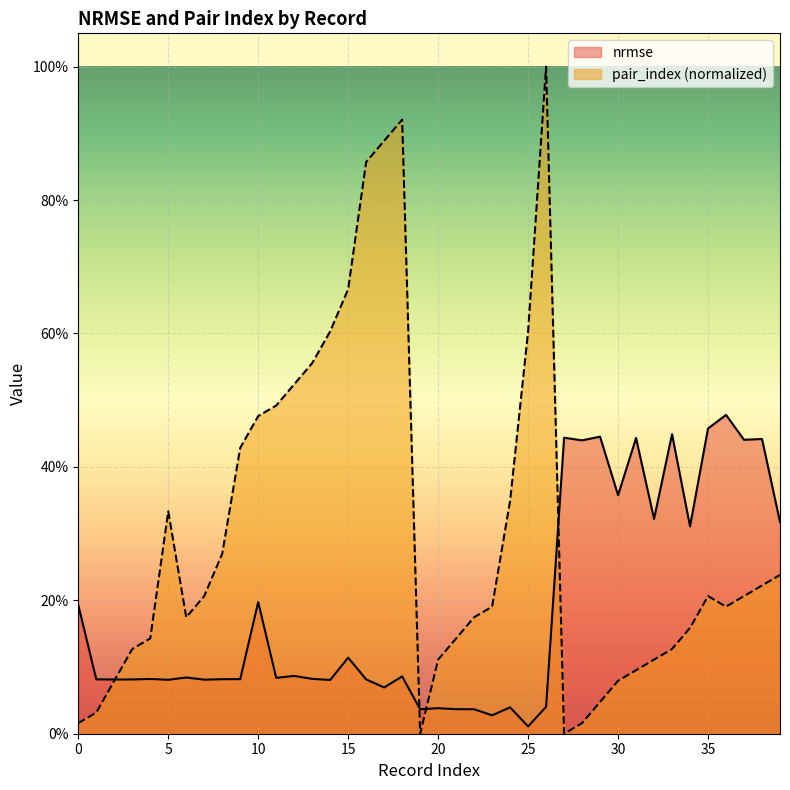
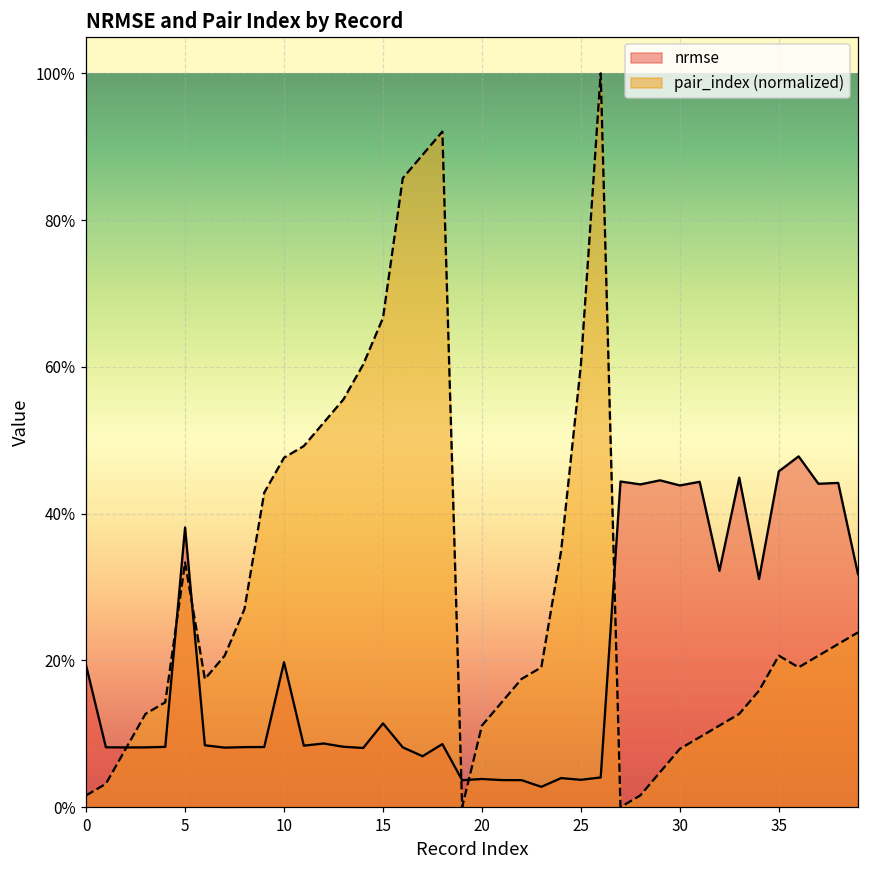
nrmse, 5: 8% -> 38%
nrmse, 25: 1% -> 4%
nrmse, 30: 36% -> 44%
